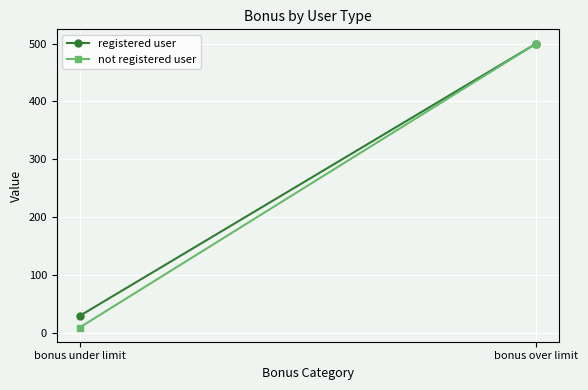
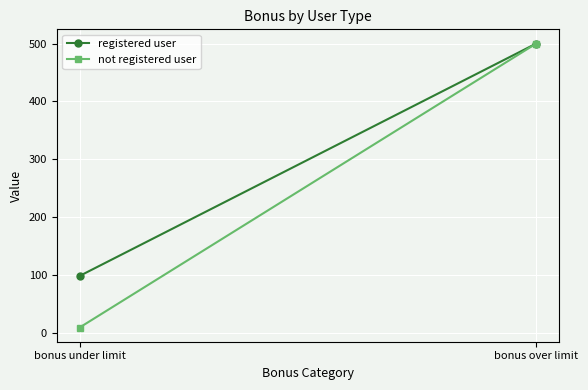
registered user, bonus under limit: 30 -> 100
